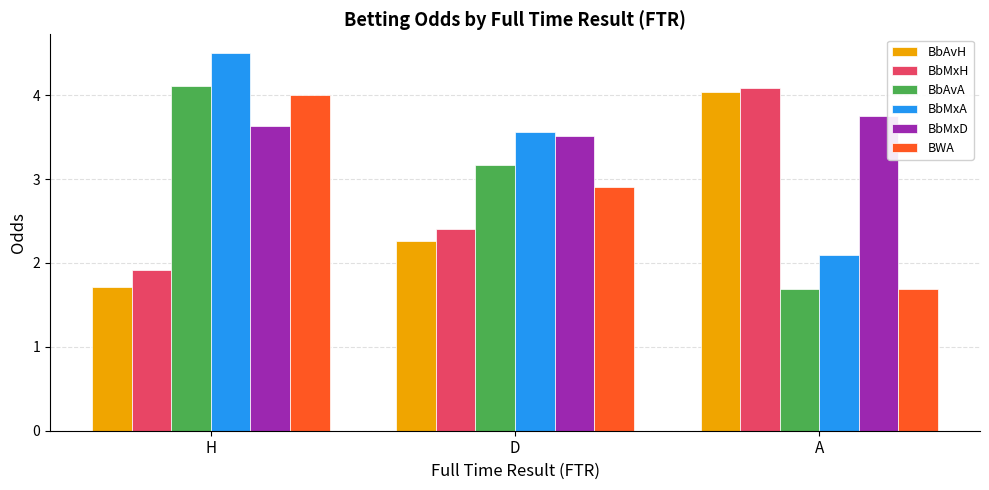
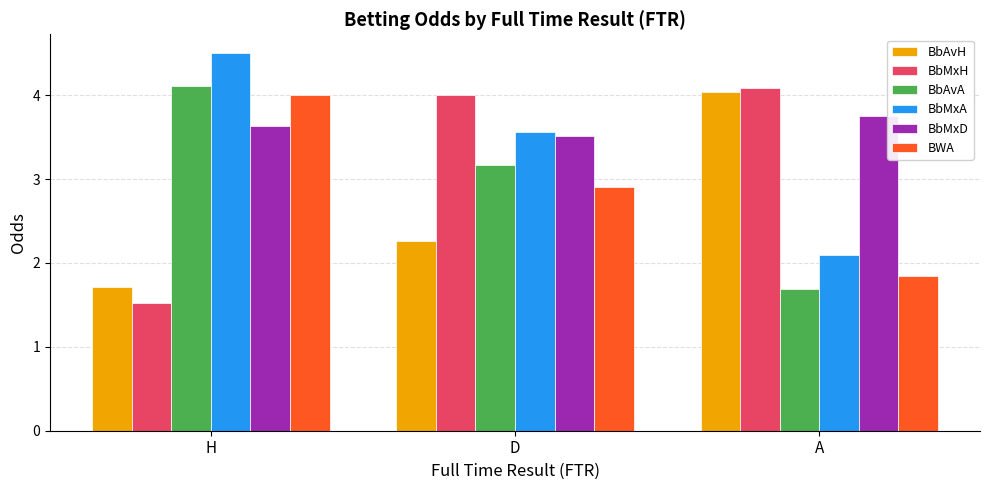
BbMxH, H: 1.9 -> 1.5
BbMxH, D: 2.4 -> 4.0
BWA, A: 1.7 -> 1.9
